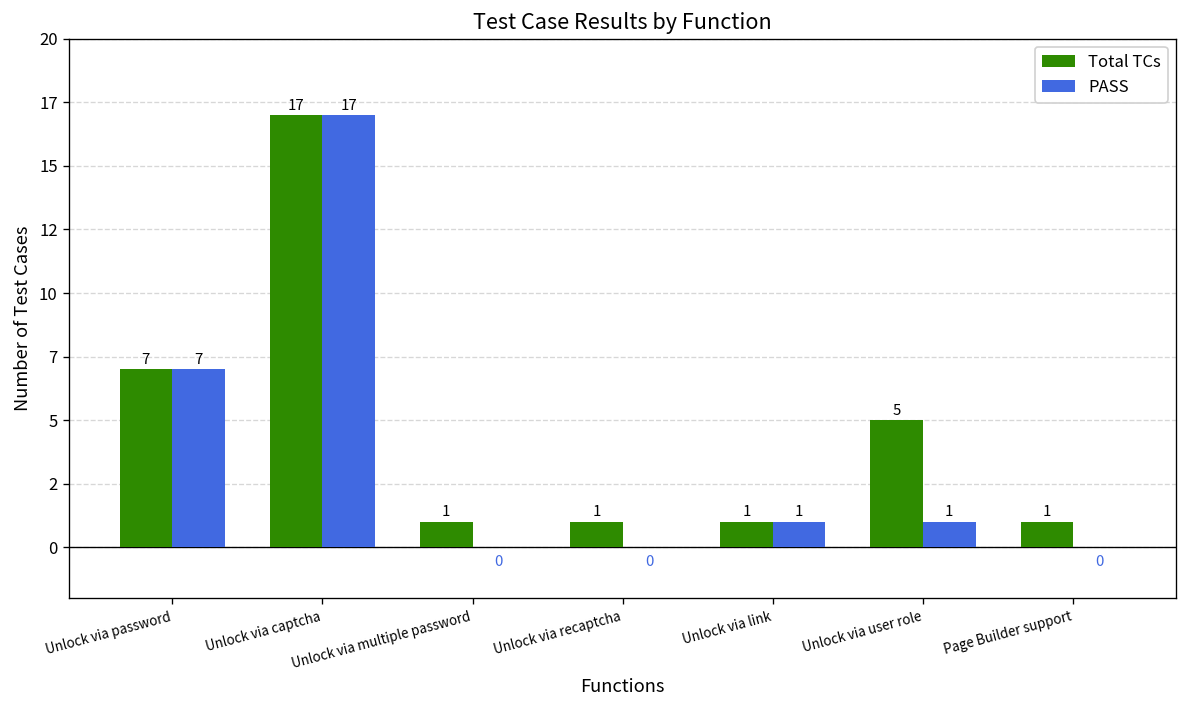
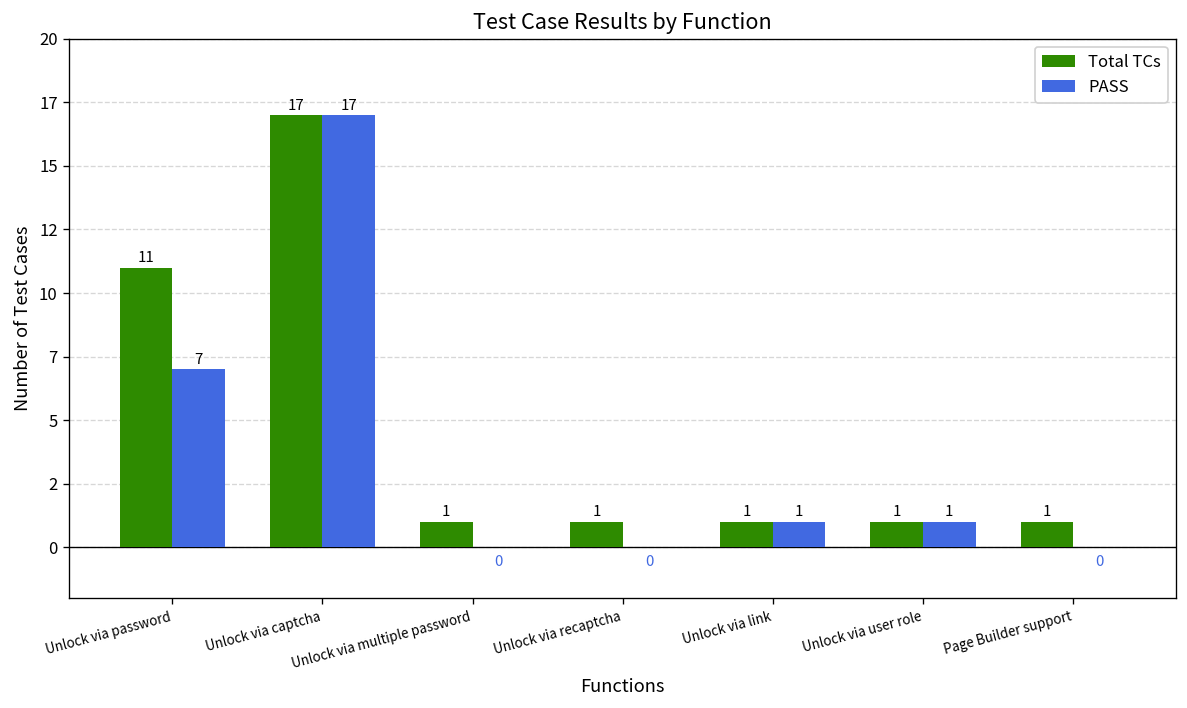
Total TCs, Unlock via password: 7 -> 11
Total TCs, Unlock via user role: 5 -> 1
